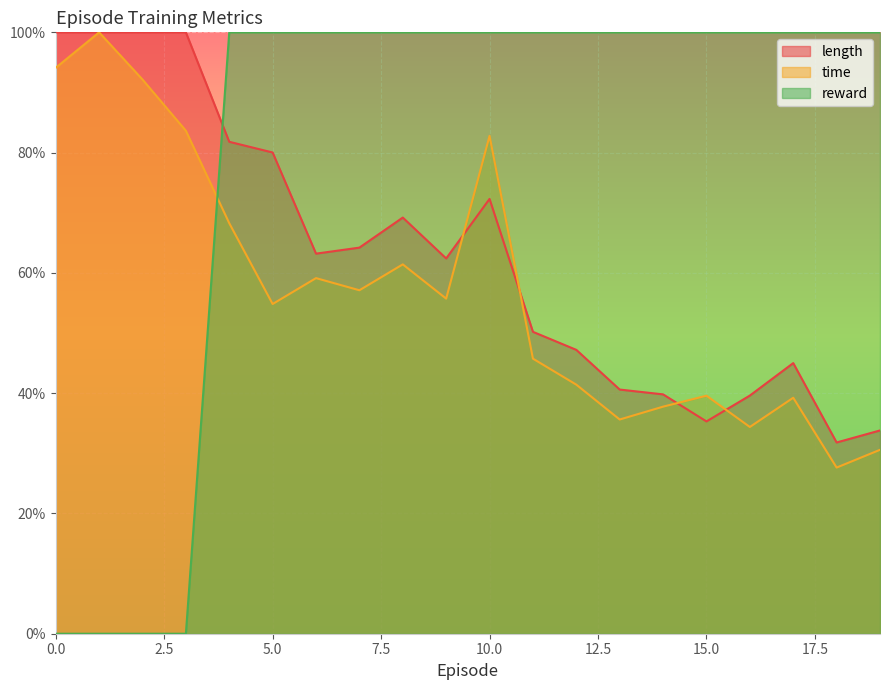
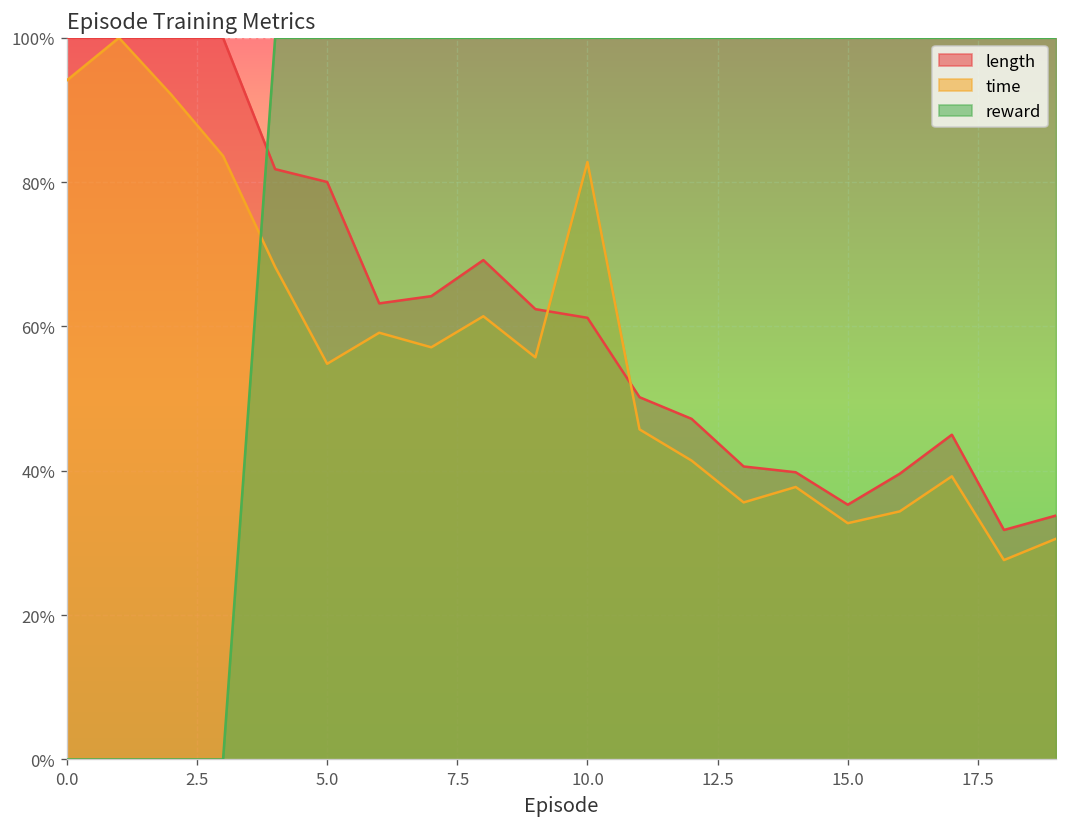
length, 10.0: 72% -> 61%
time, 15.0: 40% -> 33%
